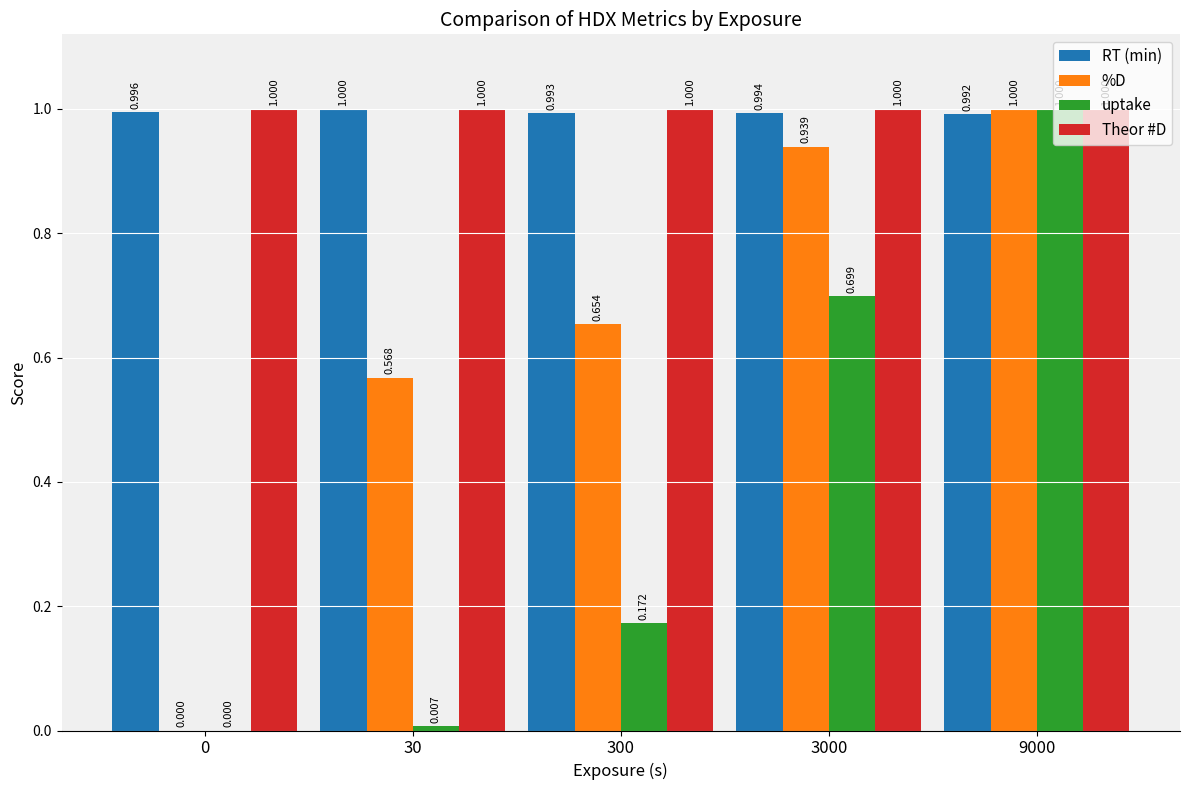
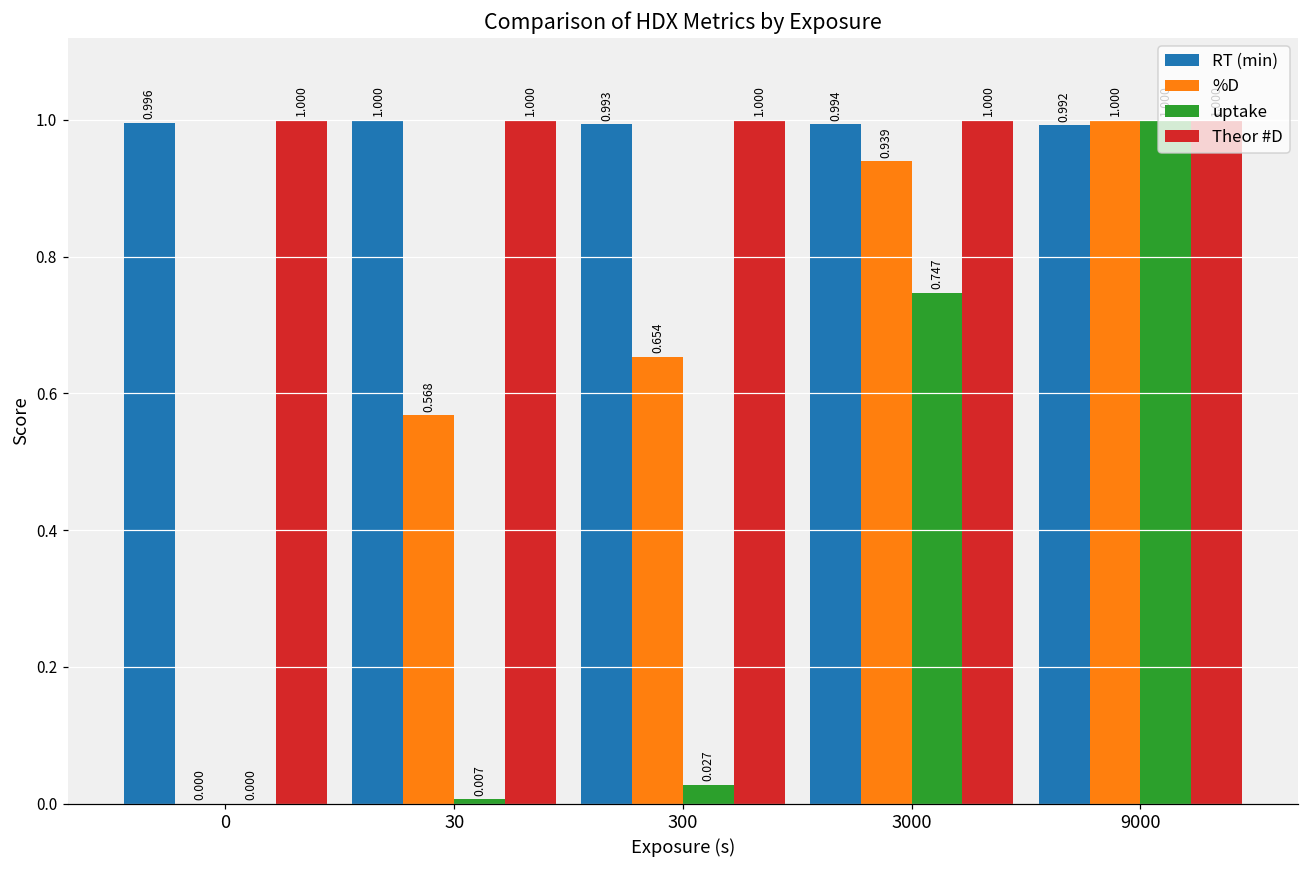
uptake, 300: 0.172 -> 0.027
uptake, 3000: 0.699 -> 0.747
